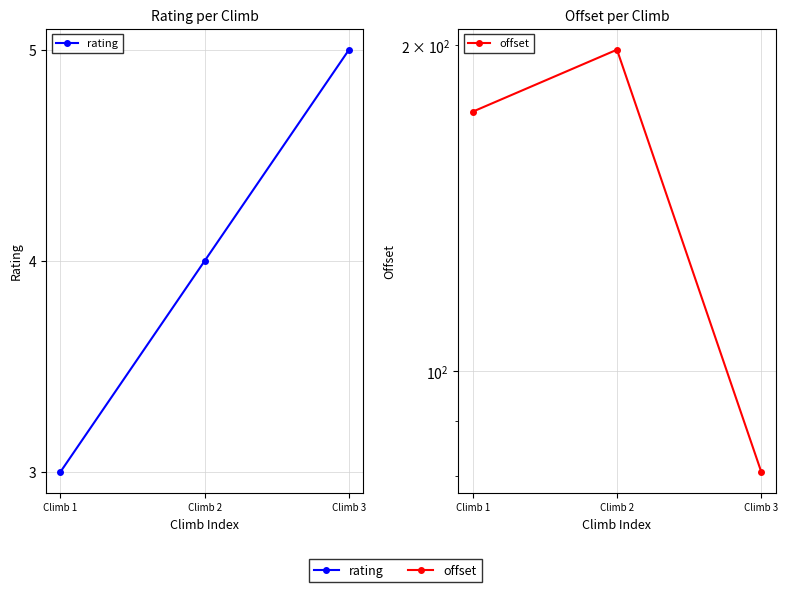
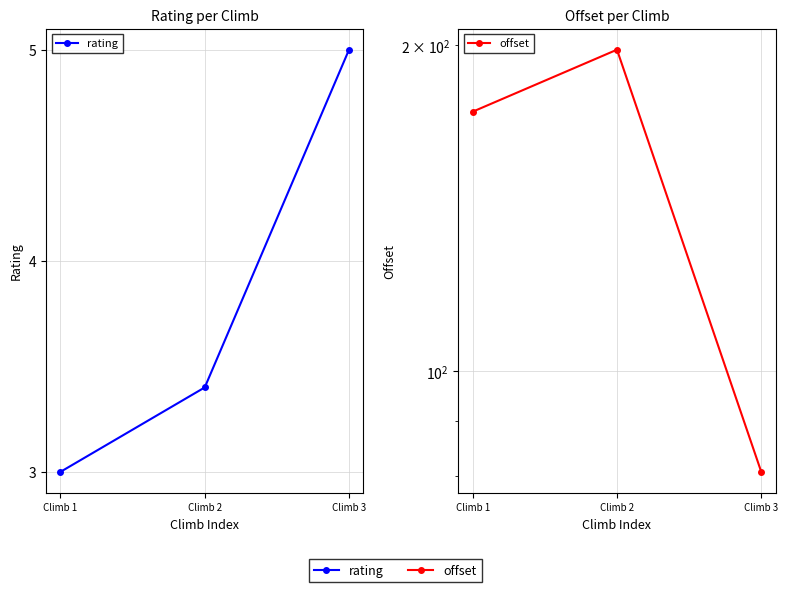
Rating per Climb, Climb 2: 4.0 -> 3.4
